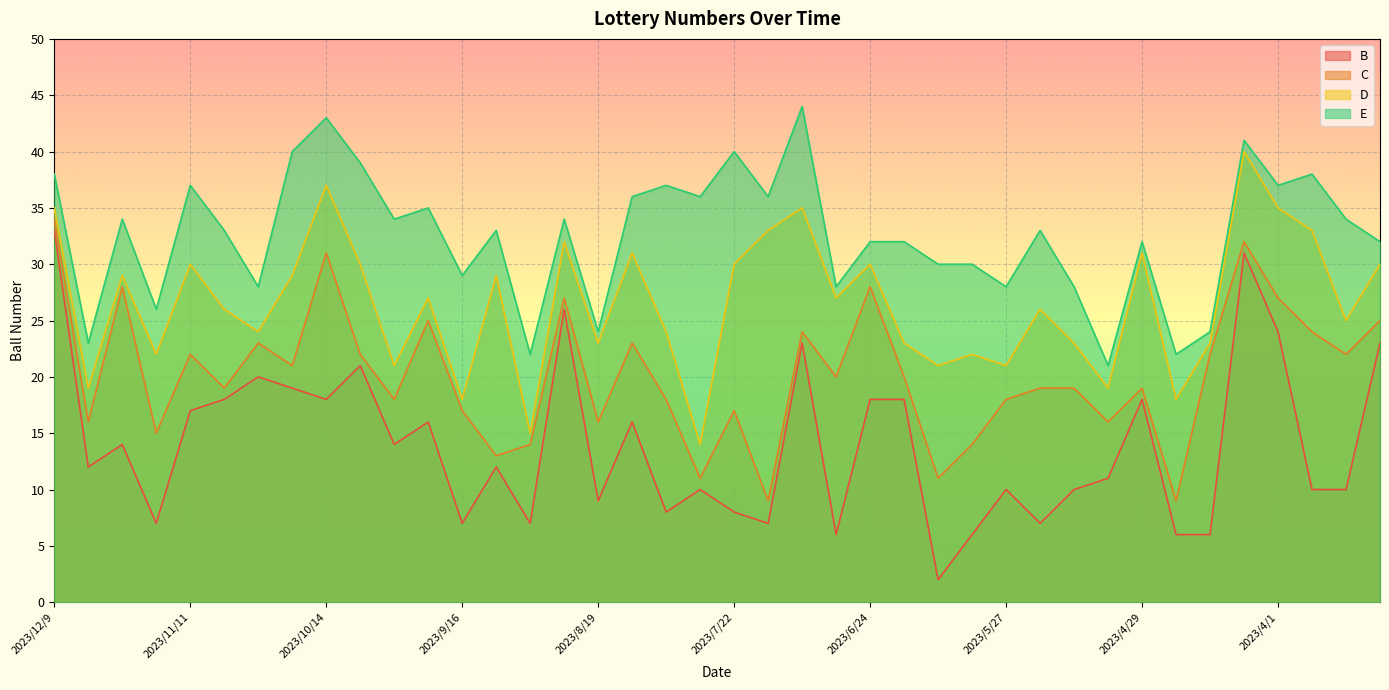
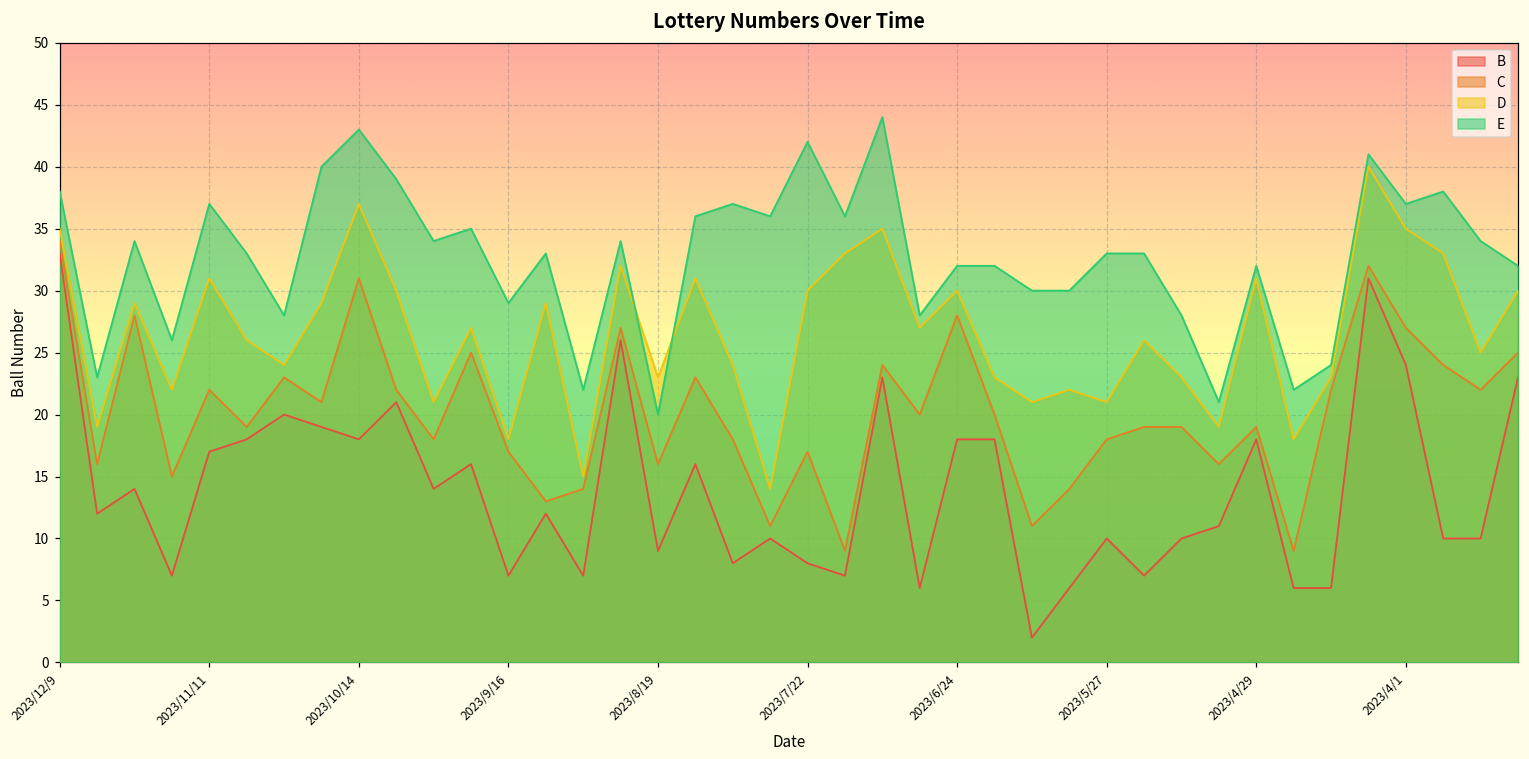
D, 2023/11/11: 30 -> 31
E, 2023/8/19: 24 -> 20
E, 2023/7/22: 40 -> 42
E, 2023/5/27: 28 -> 33
